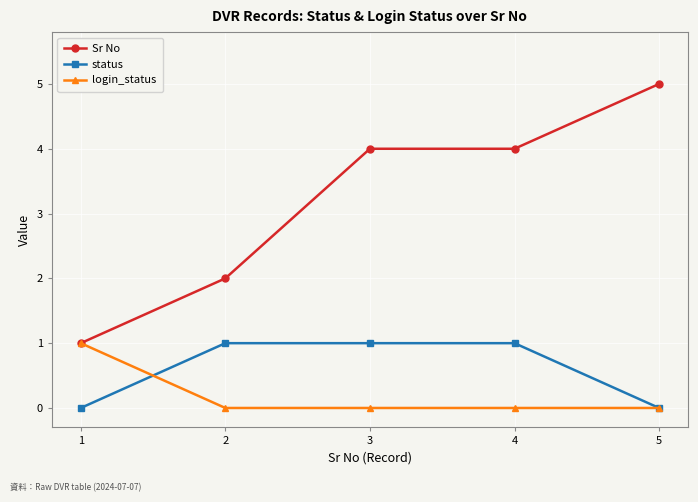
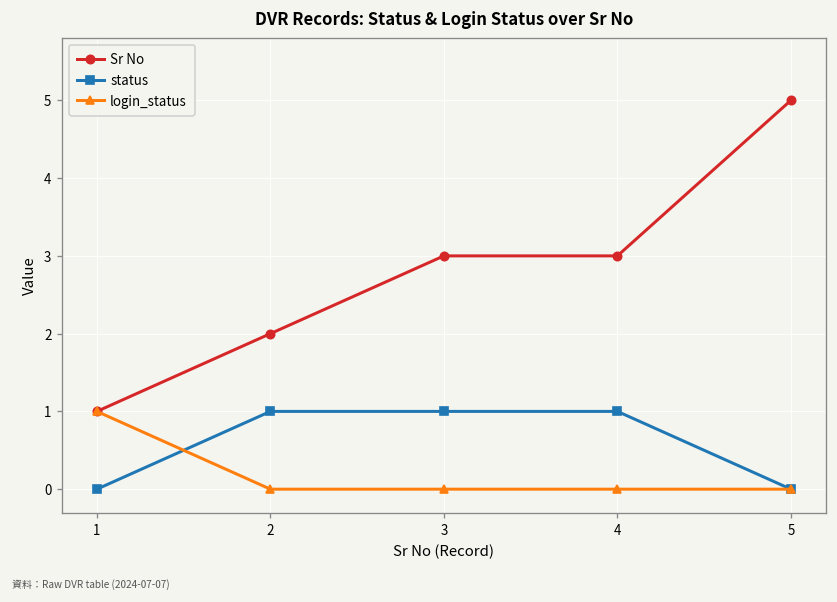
Sr No, 3: 4 -> 3
Sr No, 4: 4 -> 3
